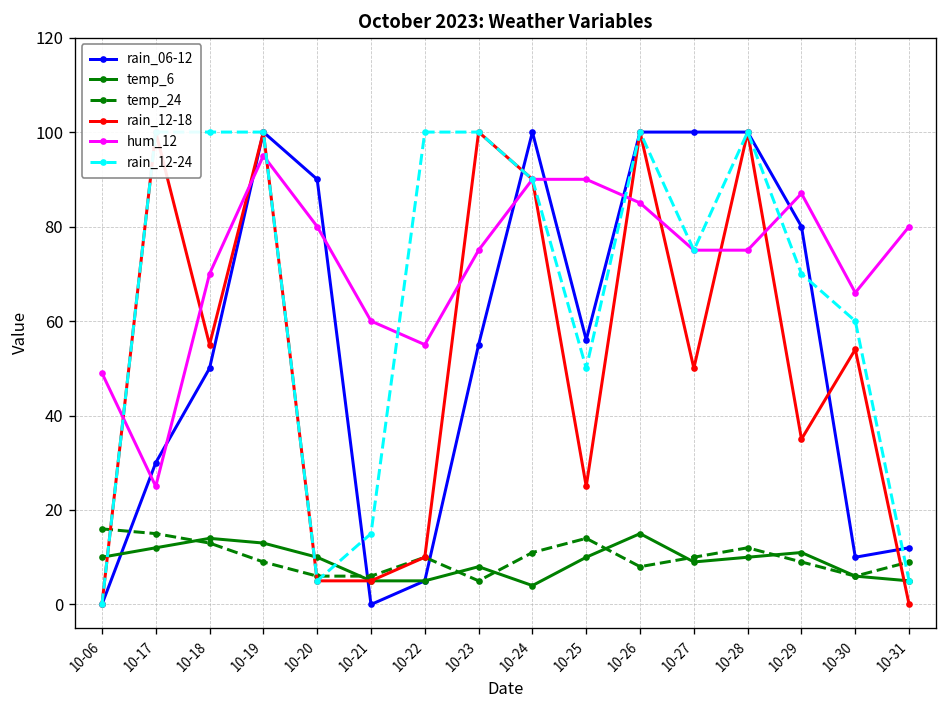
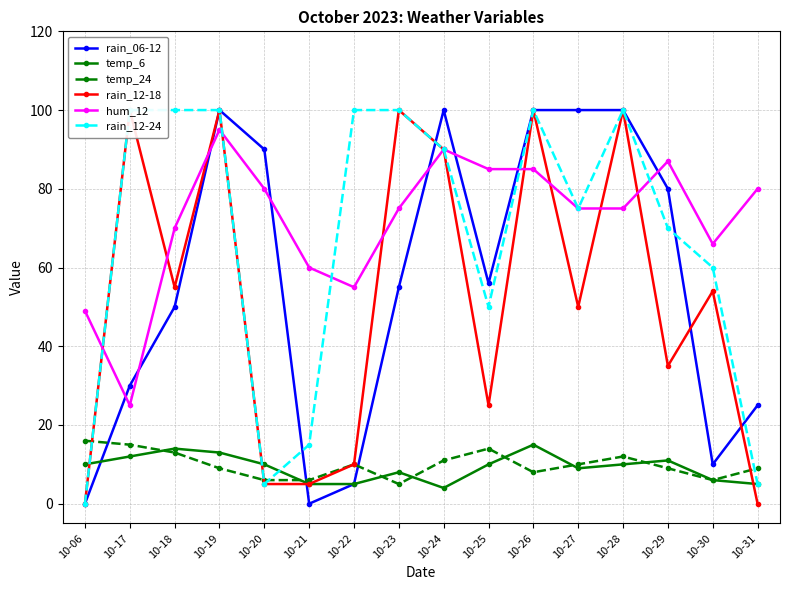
hum_12, 10-25: 90 -> 85
rain_06-12, 10-31: 12 -> 25
